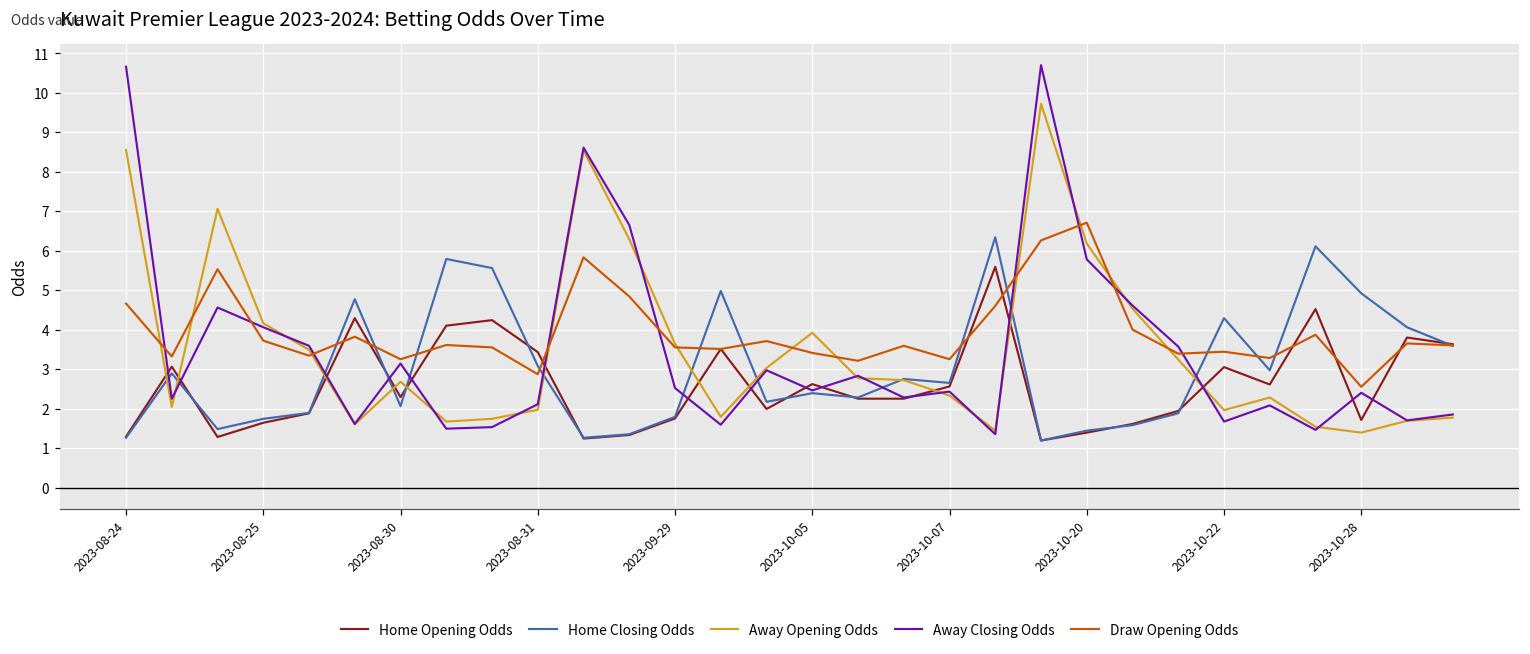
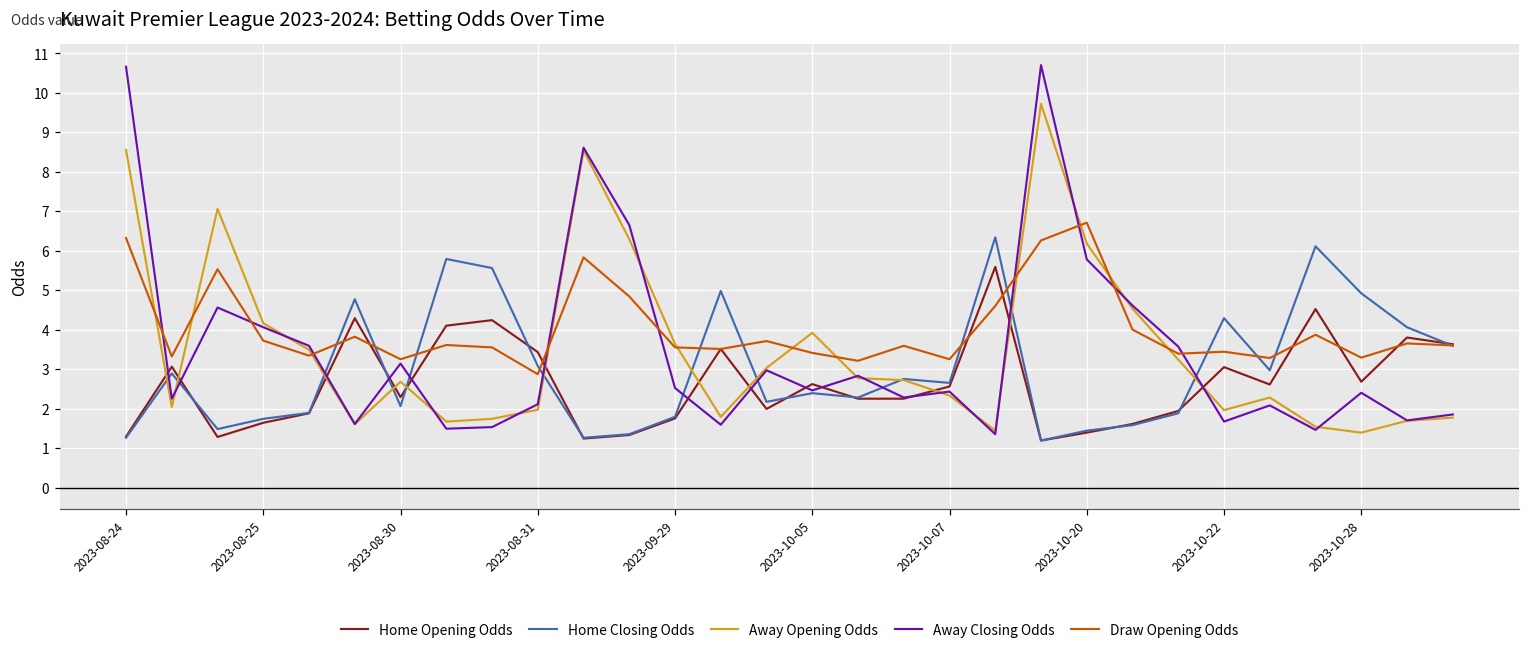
Draw Opening Odds, 2023-08-24: 4.7 -> 6.3
Home Opening Odds, 2023-10-28: 1.7 -> 2.7
Draw Opening Odds, 2023-10-28: 2.6 -> 3.3
